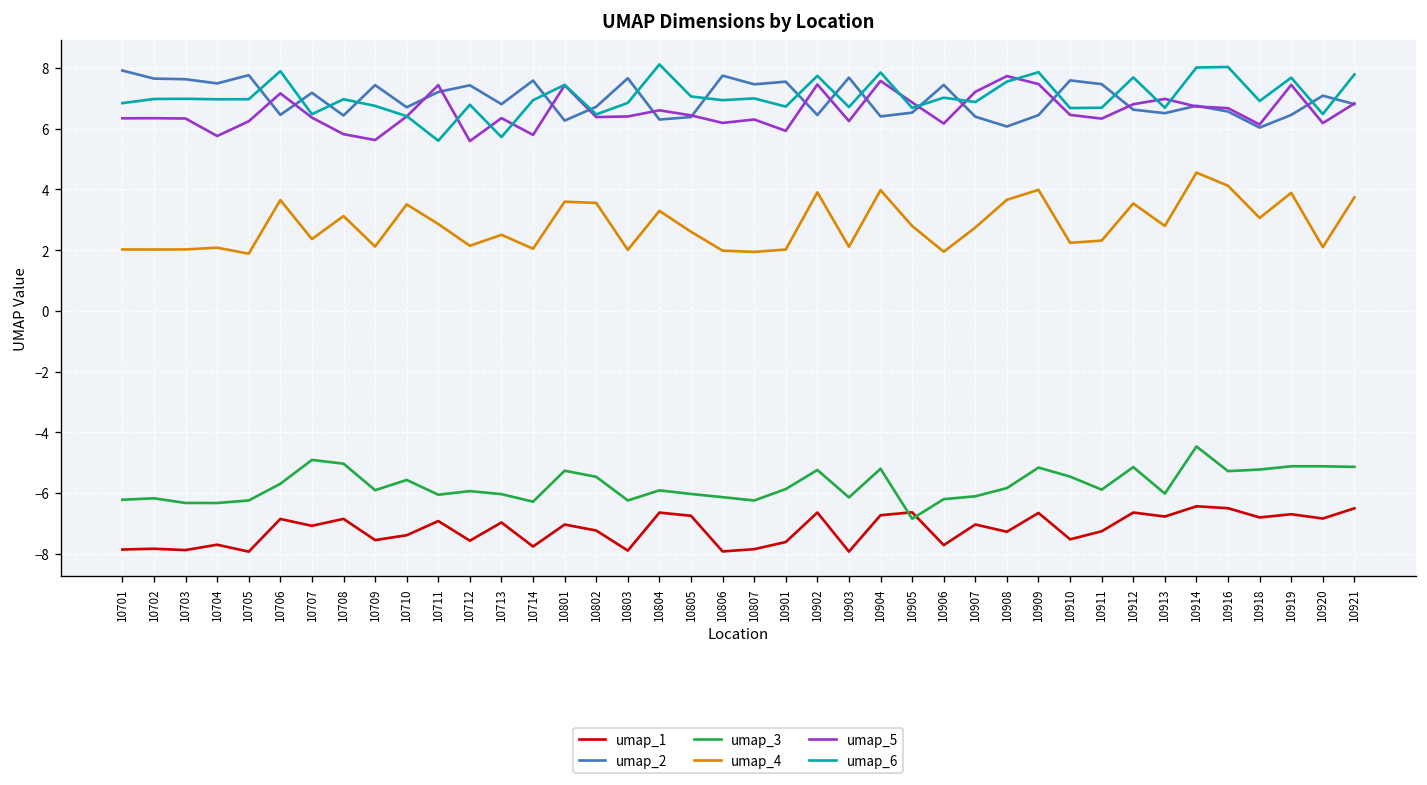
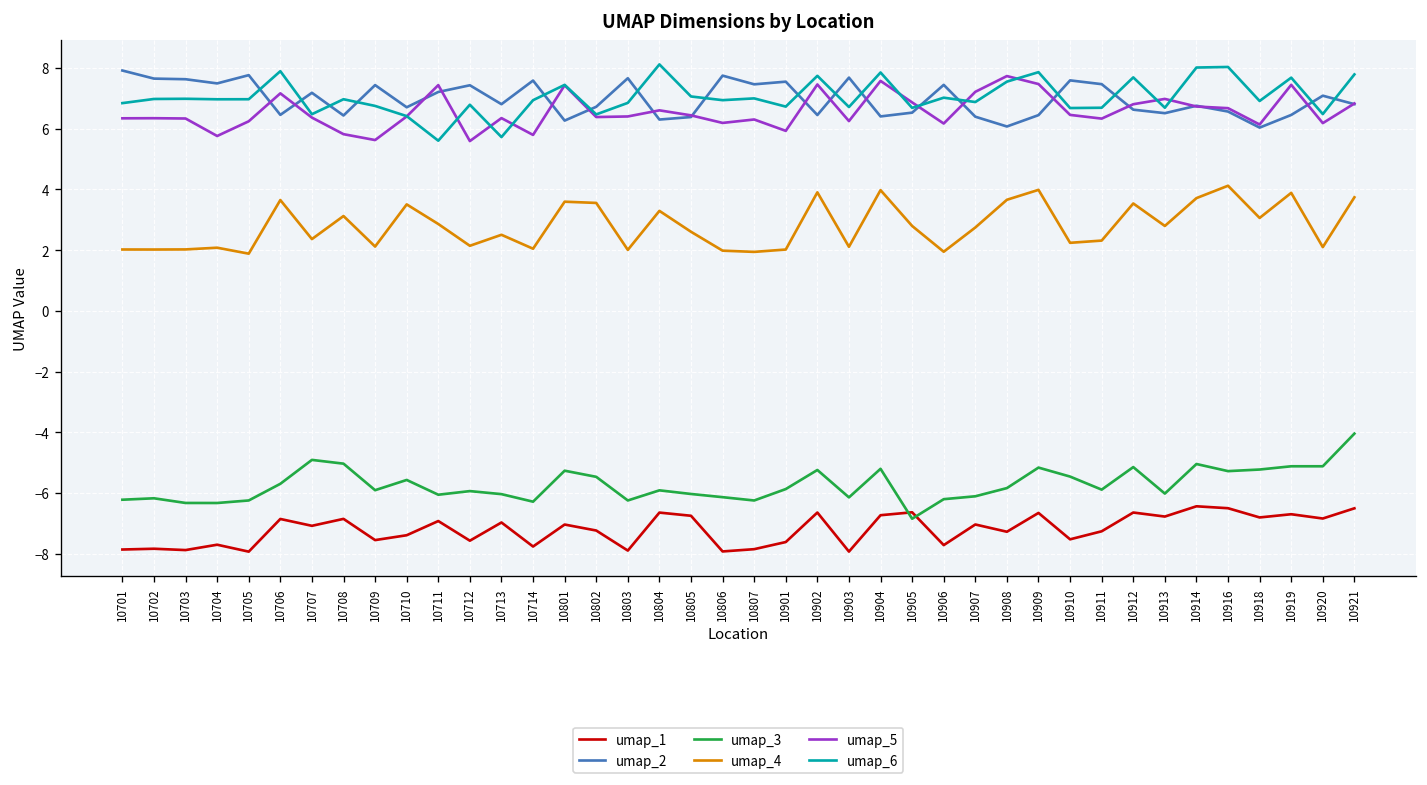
umap_3, 10914: -4.5 -> -5.0
umap_4, 10914: 4.6 -> 3.7
umap_3, 10921: -5.1 -> -4.0
